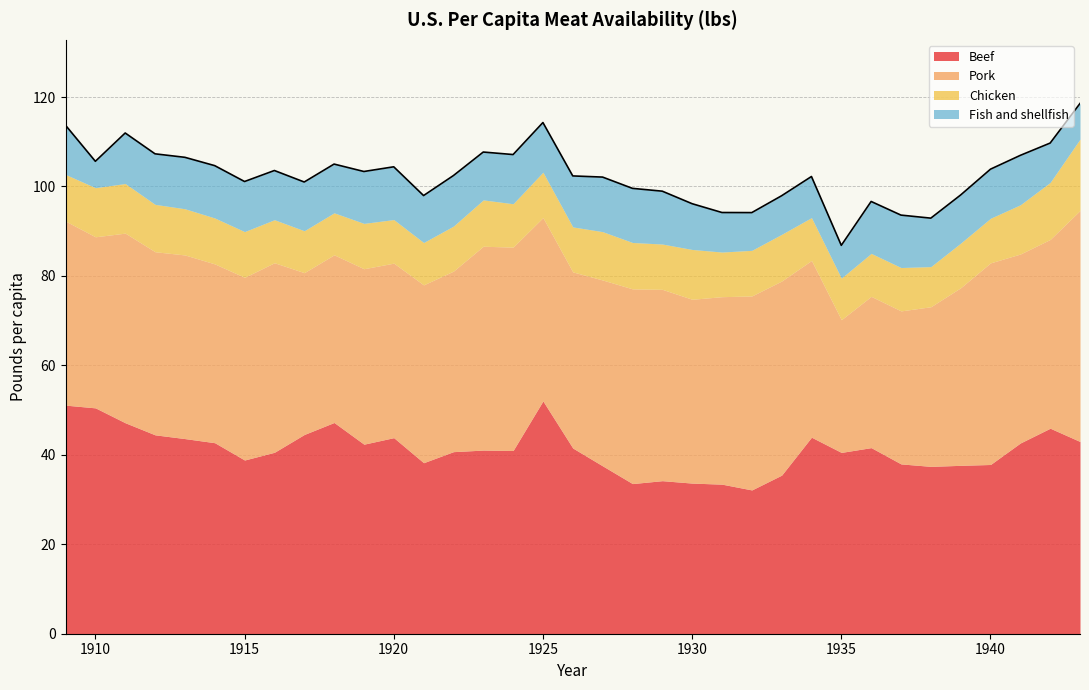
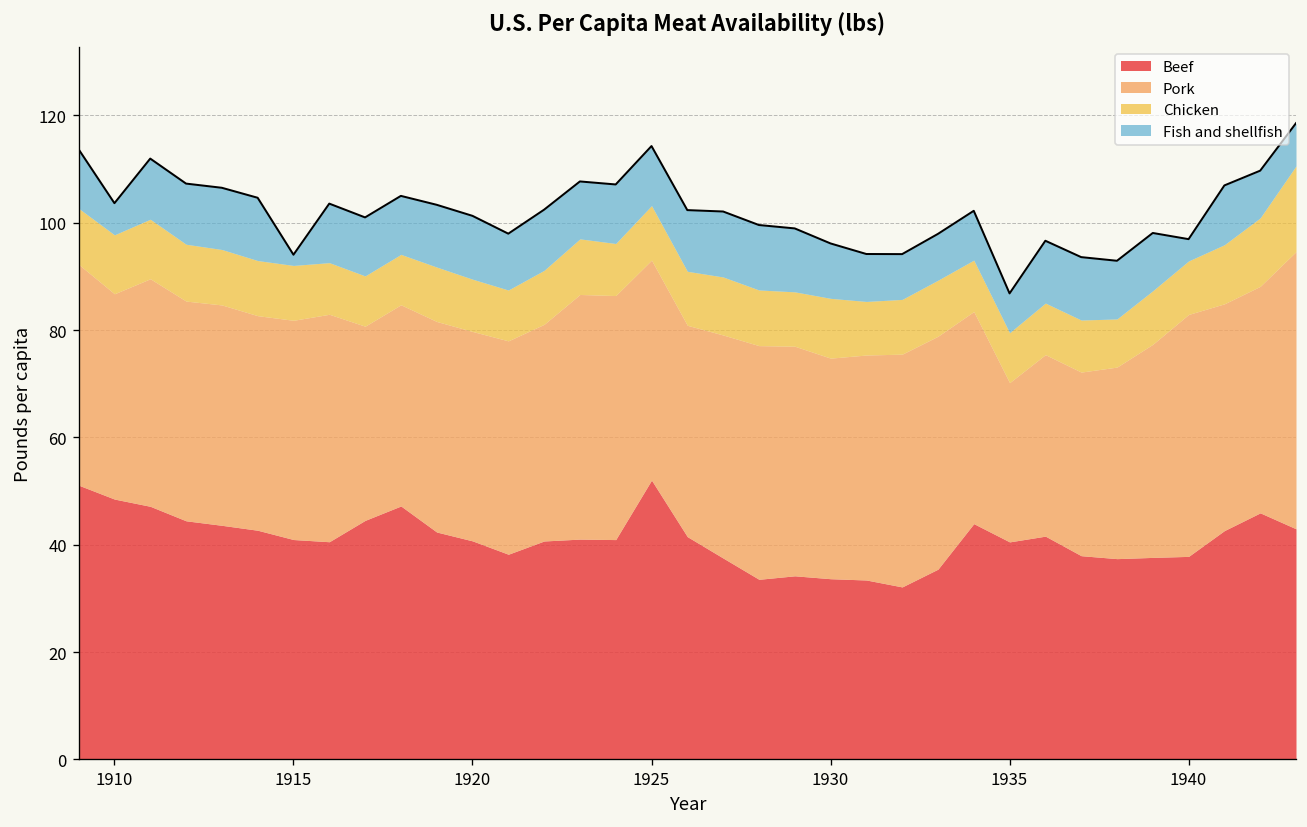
Beef, 1910: 51 -> 49
Beef, 1915: 39 -> 41
Fish and shellfish, 1915: 11 -> 2
Beef, 1920: 44 -> 41
Fish and shellfish, 1940: 11 -> 4
